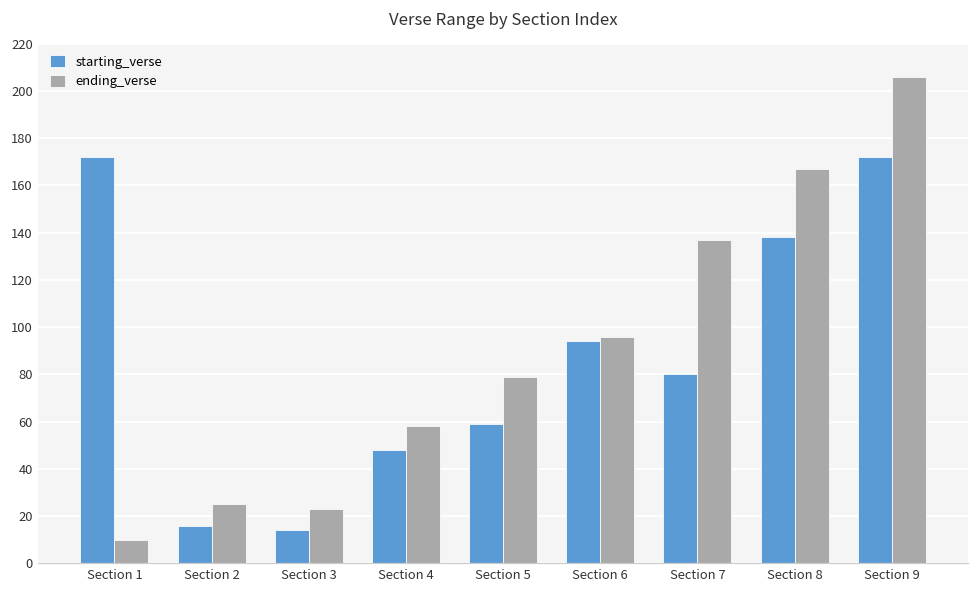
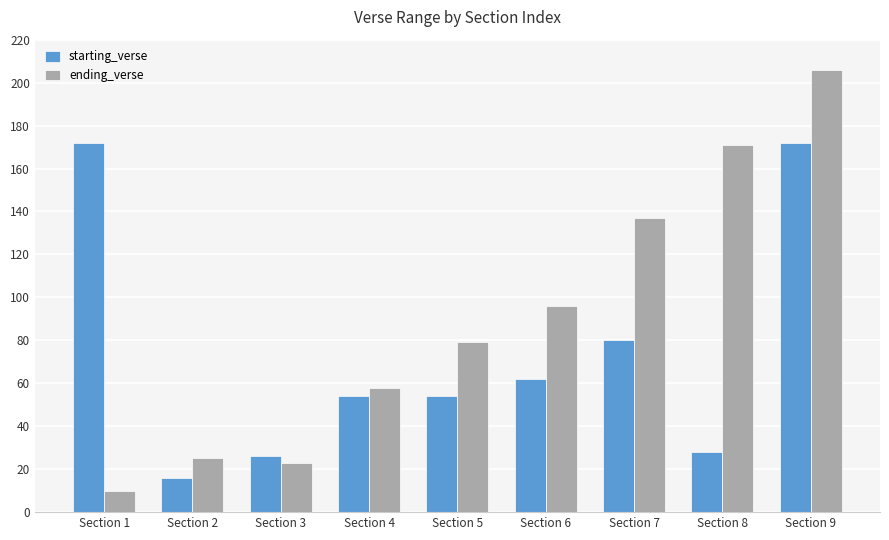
starting_verse, Section 3: 14 -> 26
starting_verse, Section 4: 48 -> 54
starting_verse, Section 5: 59 -> 54
starting_verse, Section 6: 94 -> 62
starting_verse, Section 8: 138 -> 28
ending_verse, Section 8: 167 -> 171
